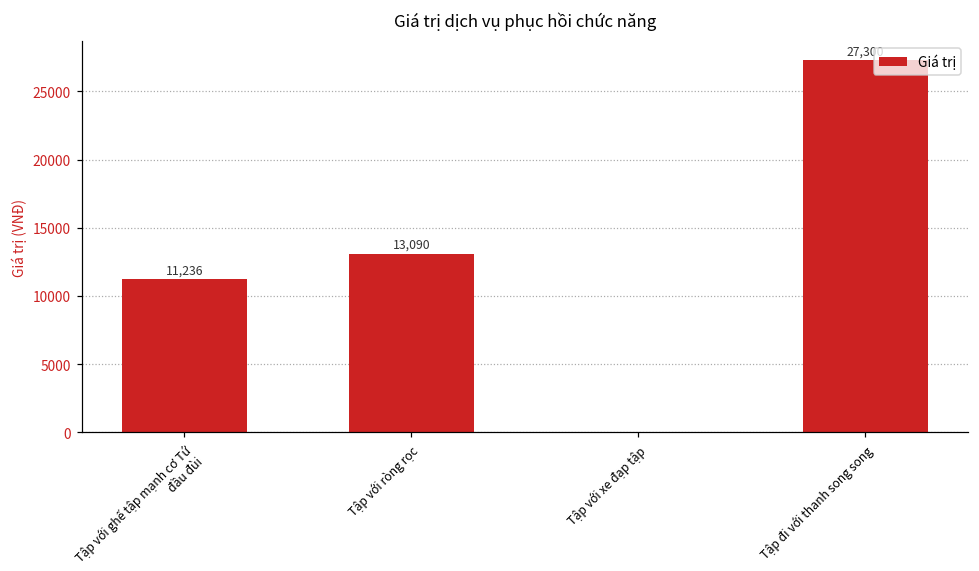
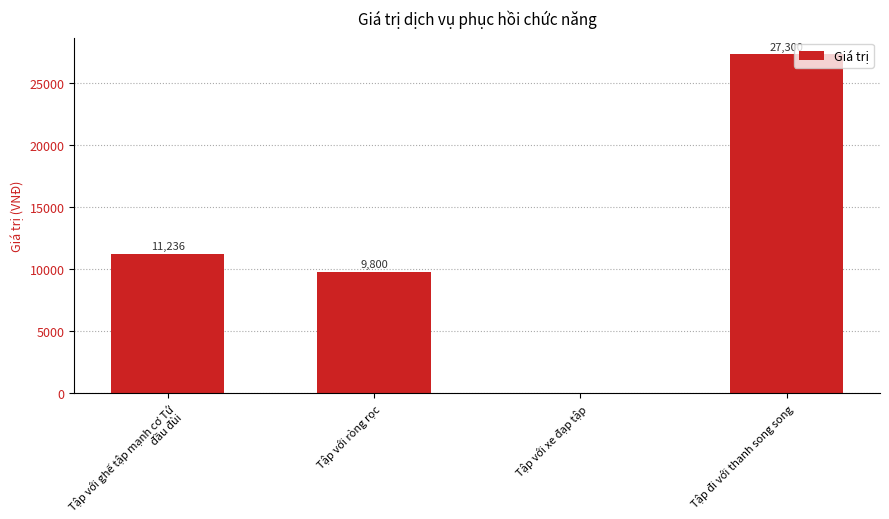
Tập với ròng rọc: 13,090 -> 9,800
